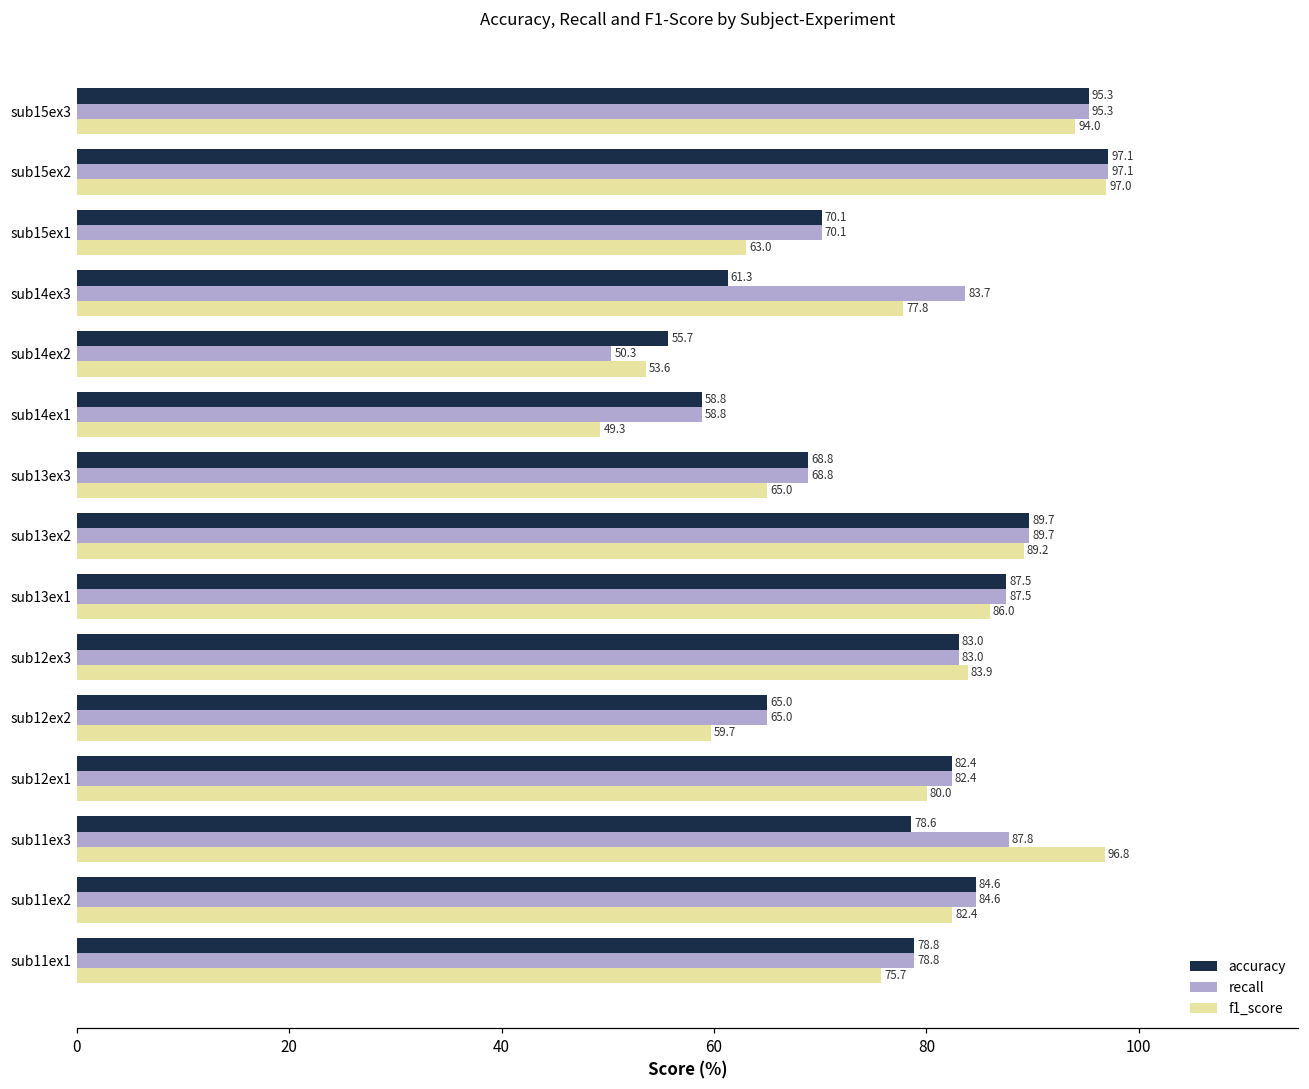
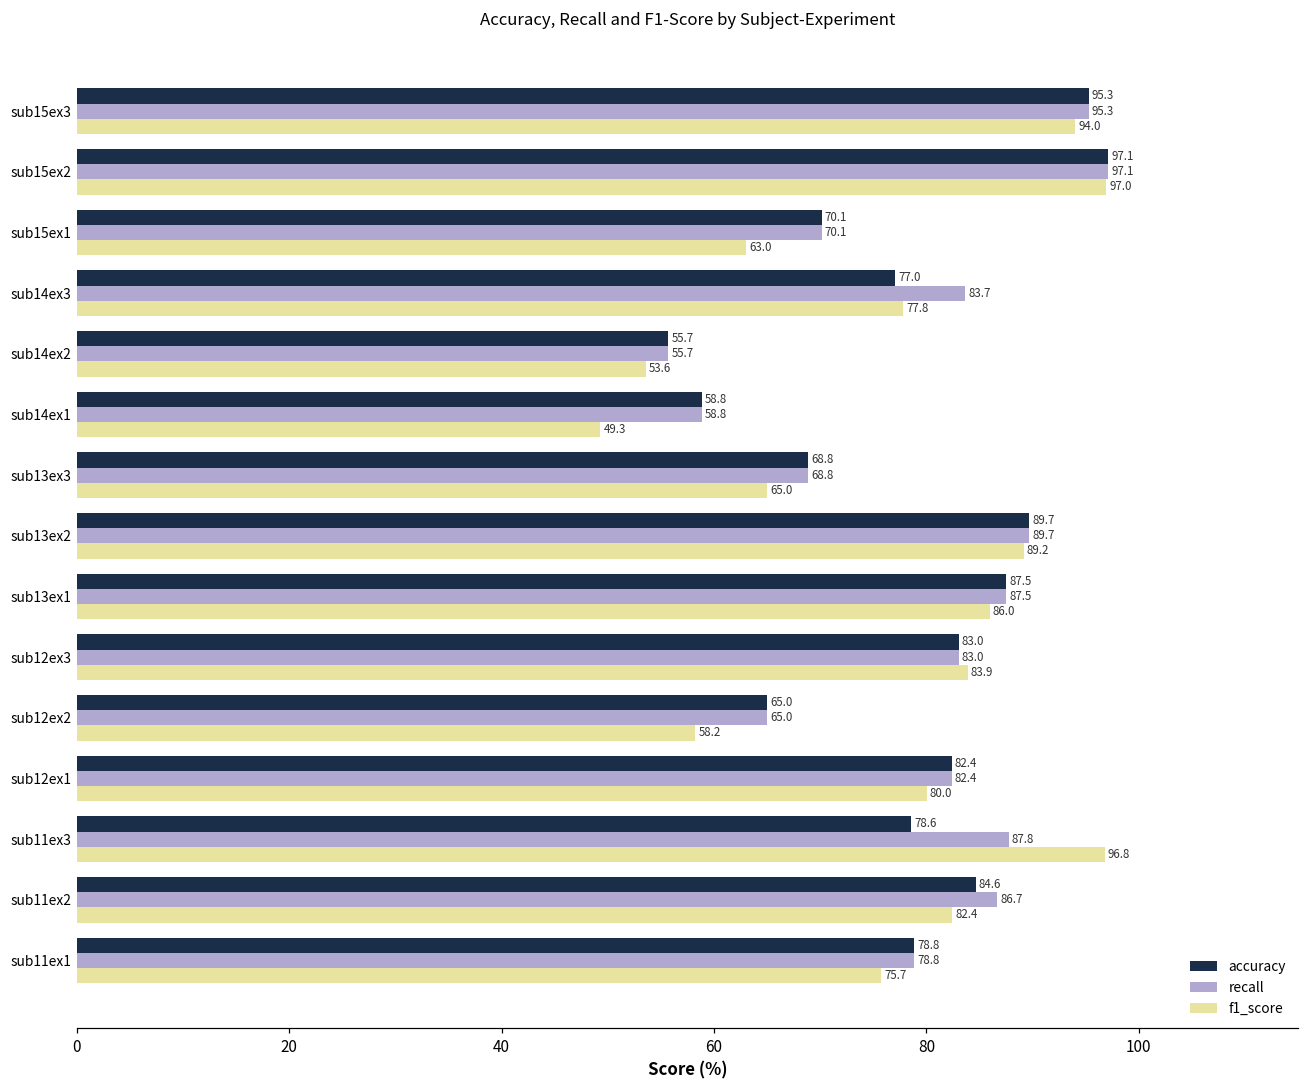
accuracy, sub14ex3: 61.3 -> 77.0
recall, sub14ex2: 50.3 -> 55.7
f1_score, sub12ex2: 59.7 -> 58.2
recall, sub11ex2: 84.6 -> 86.7
